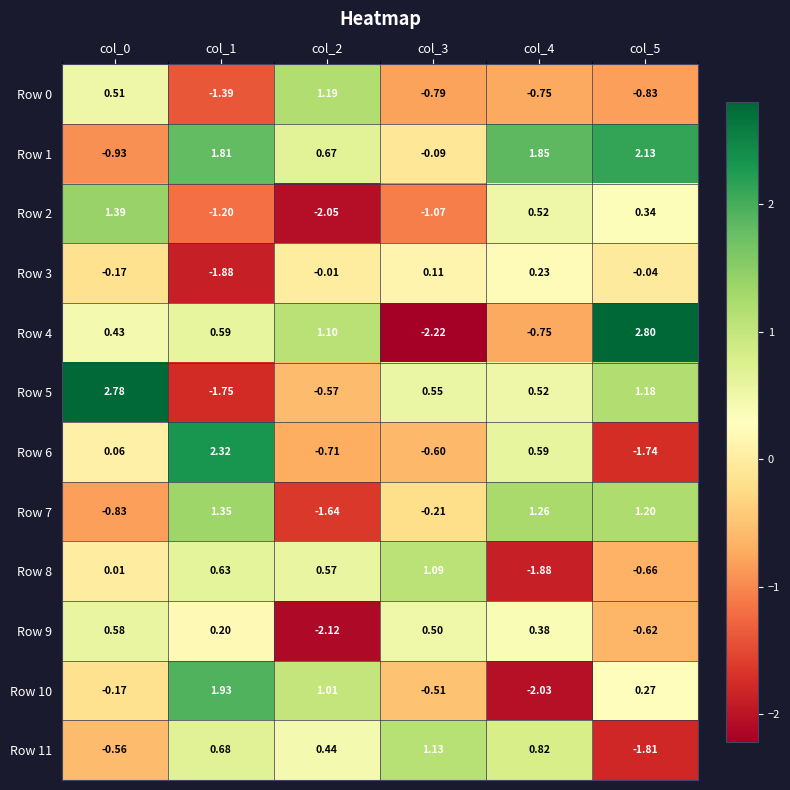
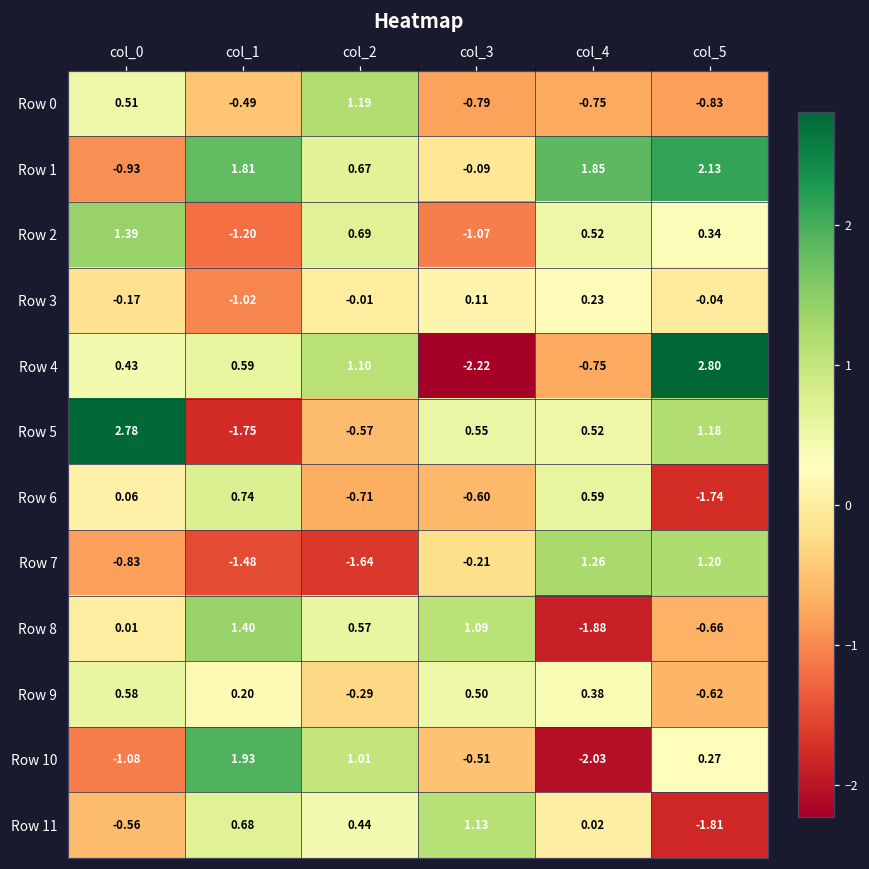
Row 0, col_1: -1.39 -> -0.49
Row 2, col_2: -2.05 -> 0.69
Row 3, col_1: -1.88 -> -1.02
Row 6, col_1: 2.32 -> 0.74
Row 7, col_1: 1.35 -> -1.48
Row 8, col_1: 0.63 -> 1.40
Row 9, col_2: -2.12 -> -0.29
Row 10, col_0: -0.17 -> -1.08
Row 11, col_4: 0.82 -> 0.02
